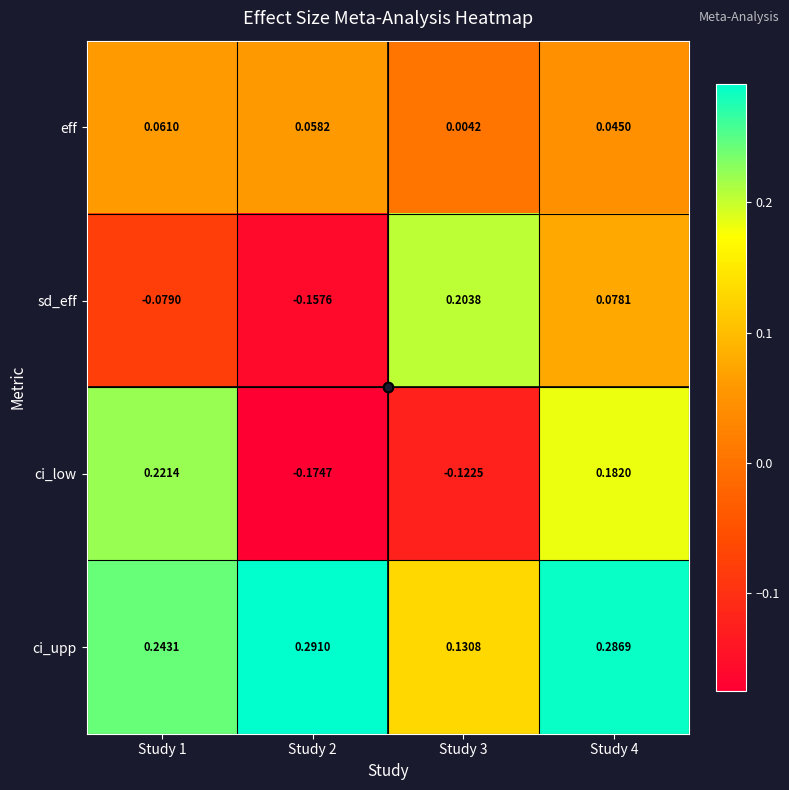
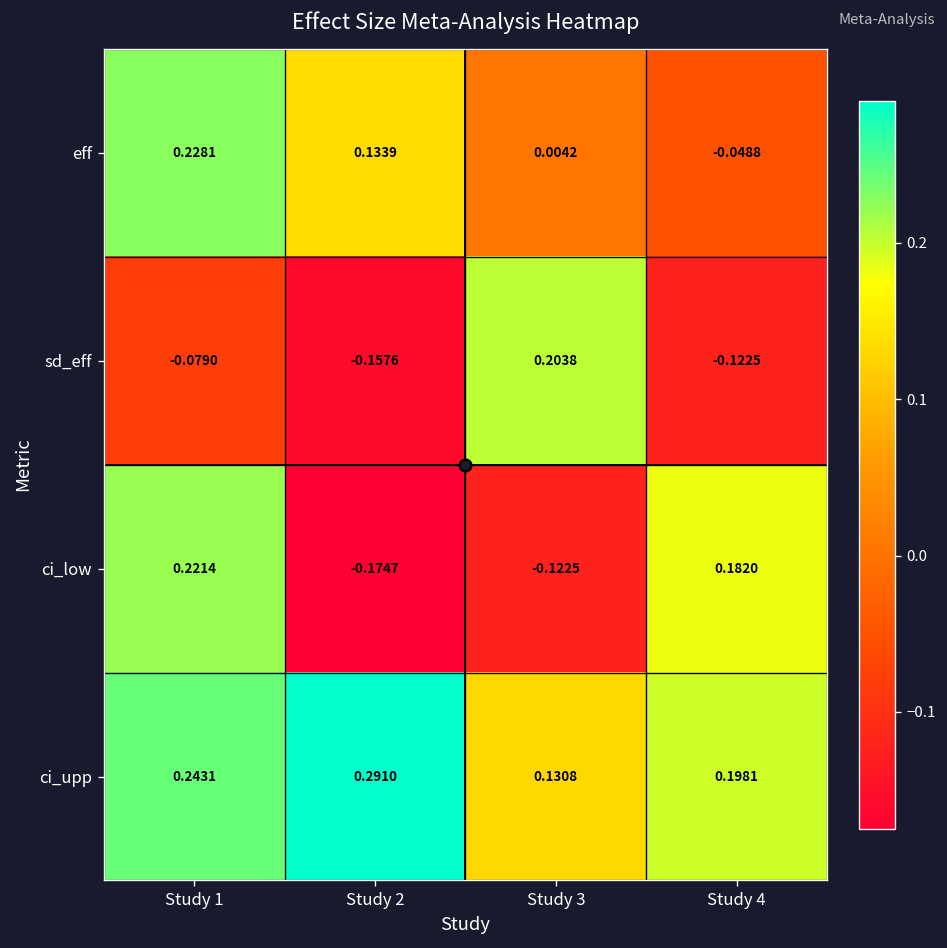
eff, Study 1: 0.0610 -> 0.2281
eff, Study 2: 0.0582 -> 0.1339
eff, Study 4: 0.0450 -> -0.0488
sd_eff, Study 4: 0.0781 -> -0.1225
ci_upp, Study 4: 0.2869 -> 0.1981
